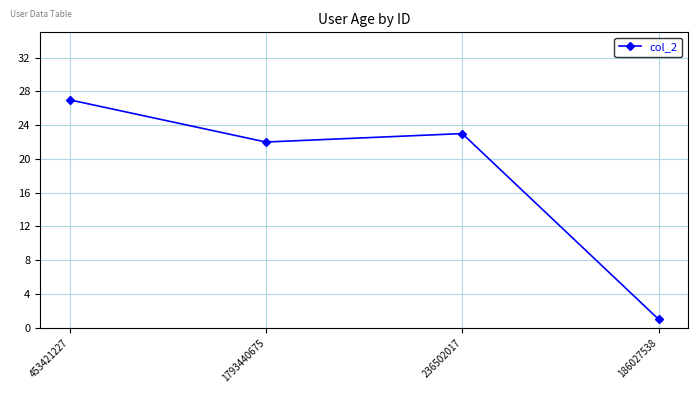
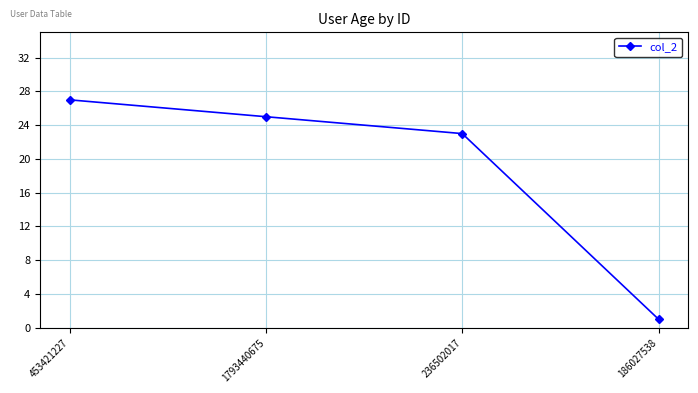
1793440675: 22 -> 25
